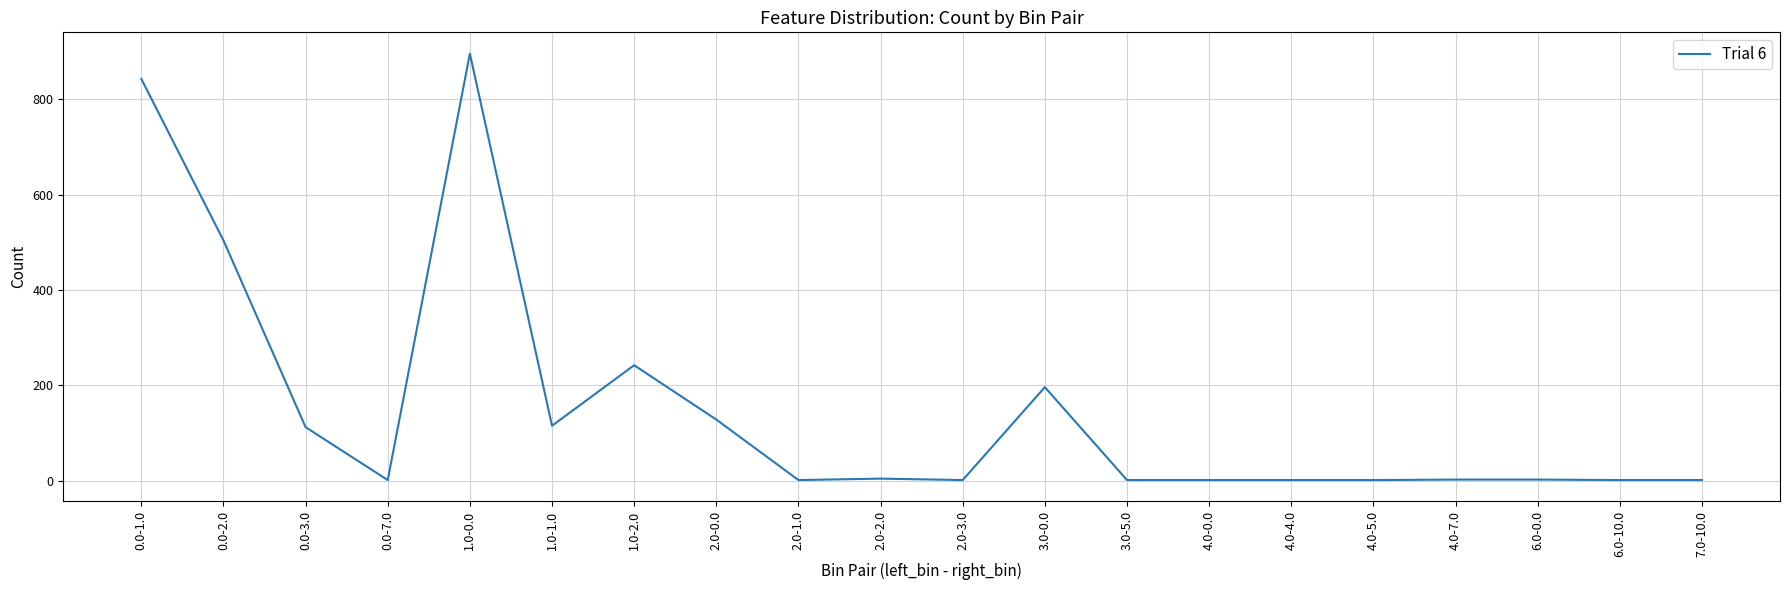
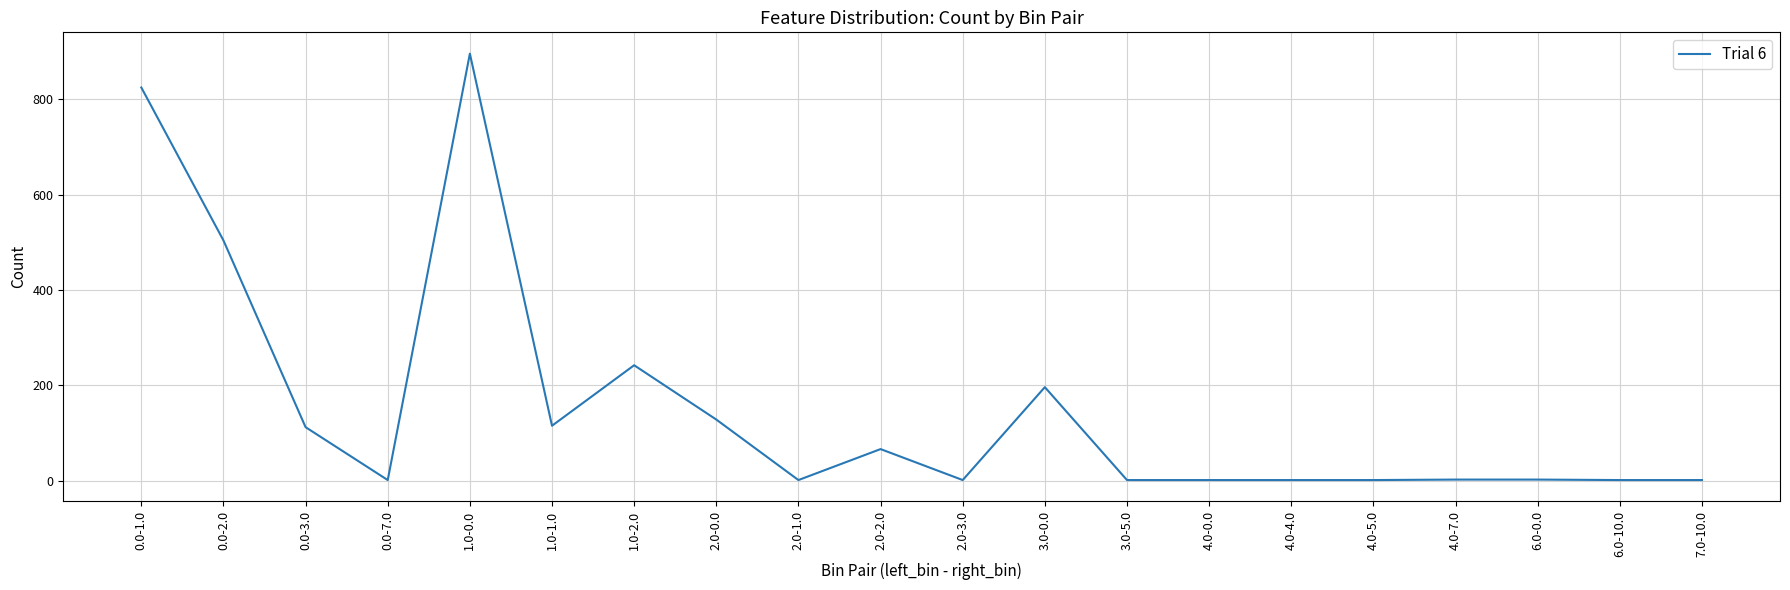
0.0-1.0: 840 -> 830
2.0-2.0: 0 -> 70
